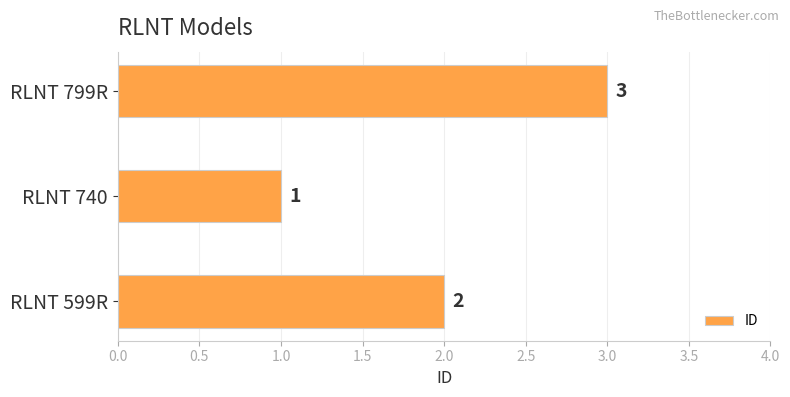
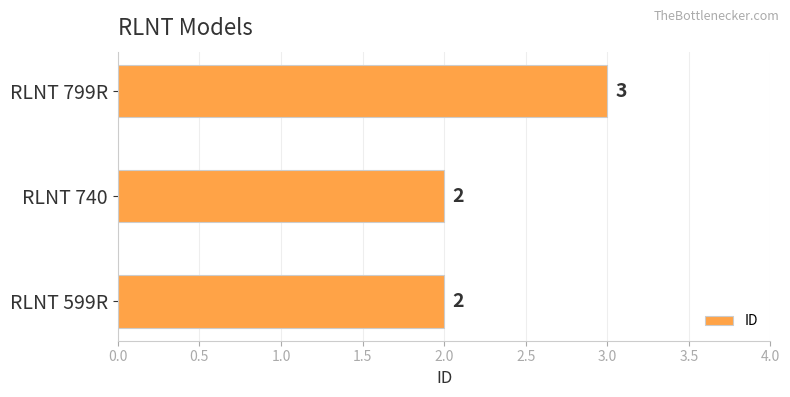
RLNT 740: 1 -> 2
